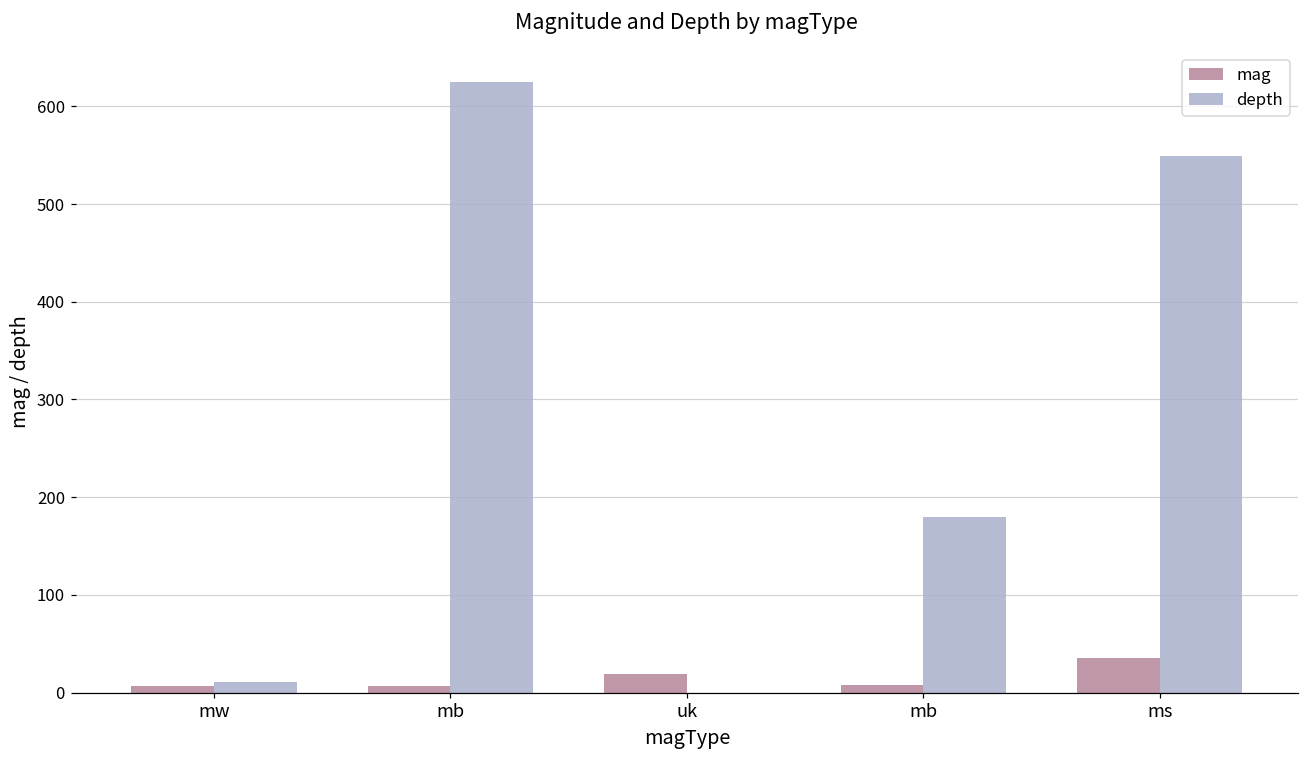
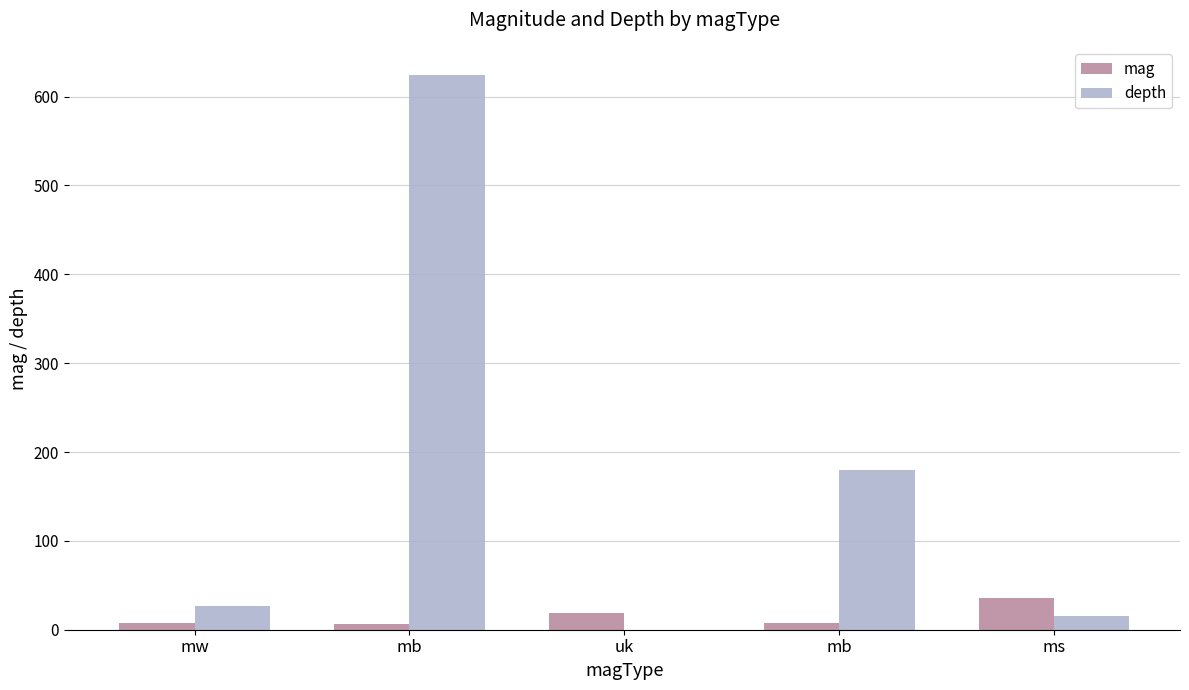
depth, mw: 10 -> 30
depth, ms: 550 -> 20
